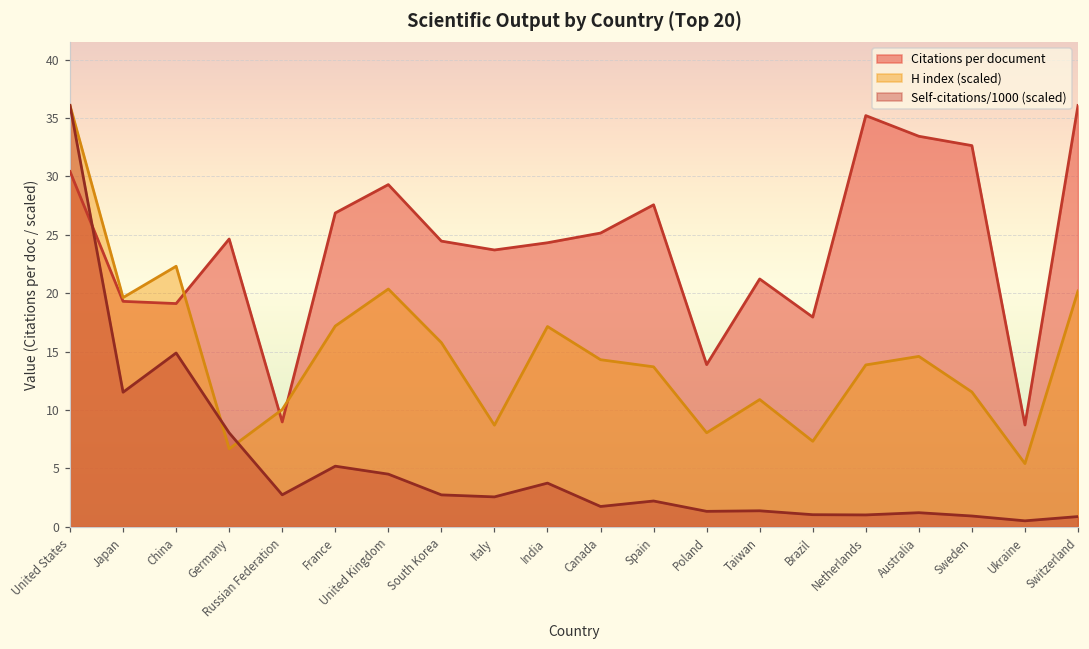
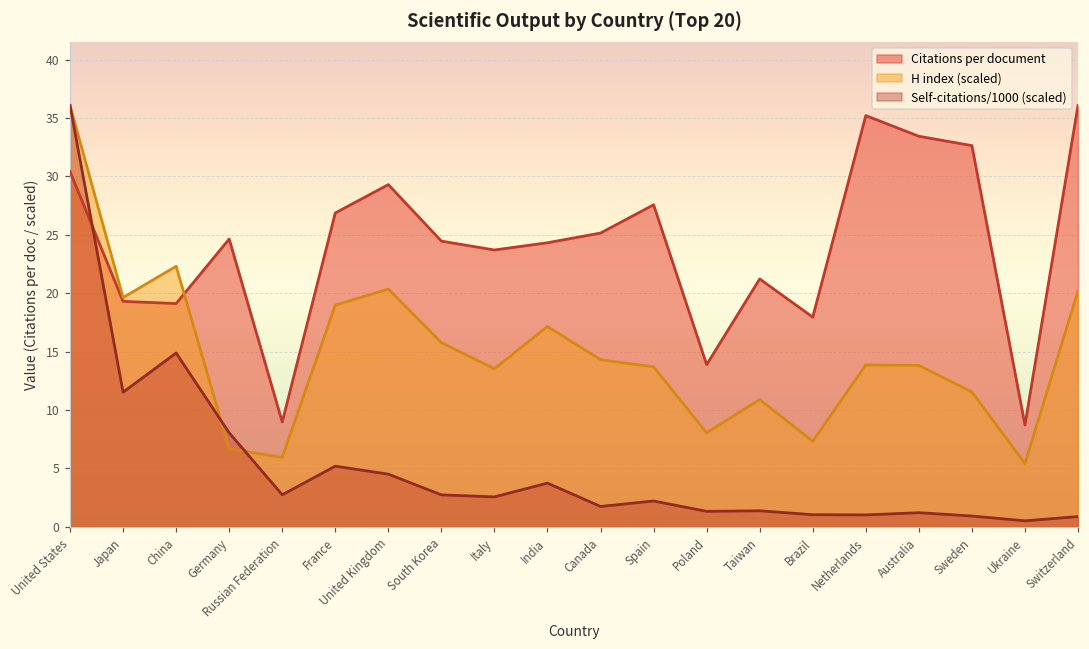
H index (scaled), Russian Federation: 10.0 -> 5.9
H index (scaled), France: 17.2 -> 19.0
H index (scaled), Italy: 8.7 -> 13.5
H index (scaled), Australia: 14.6 -> 13.8
